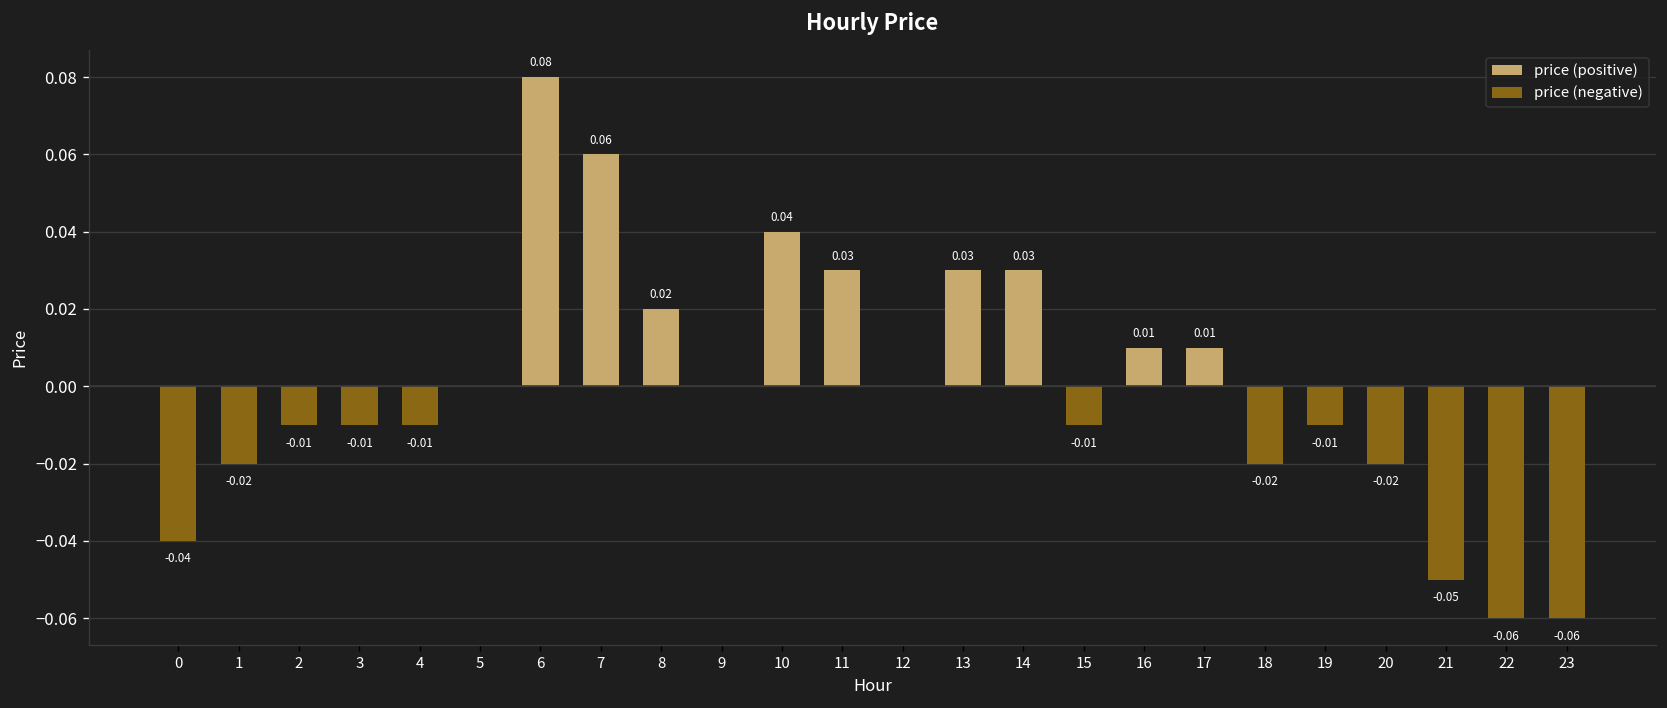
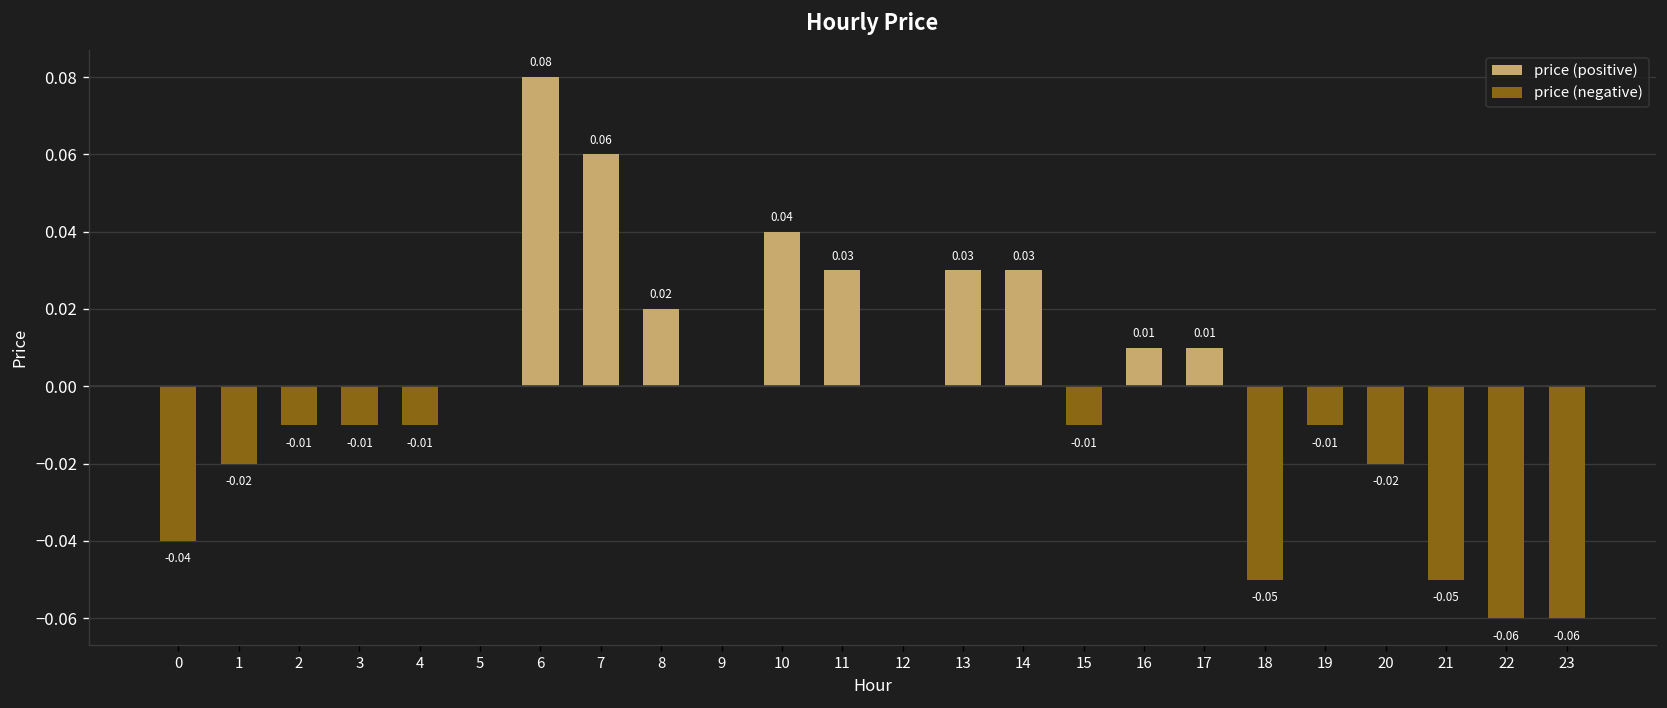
price (negative), 18: -0.02 -> -0.05
